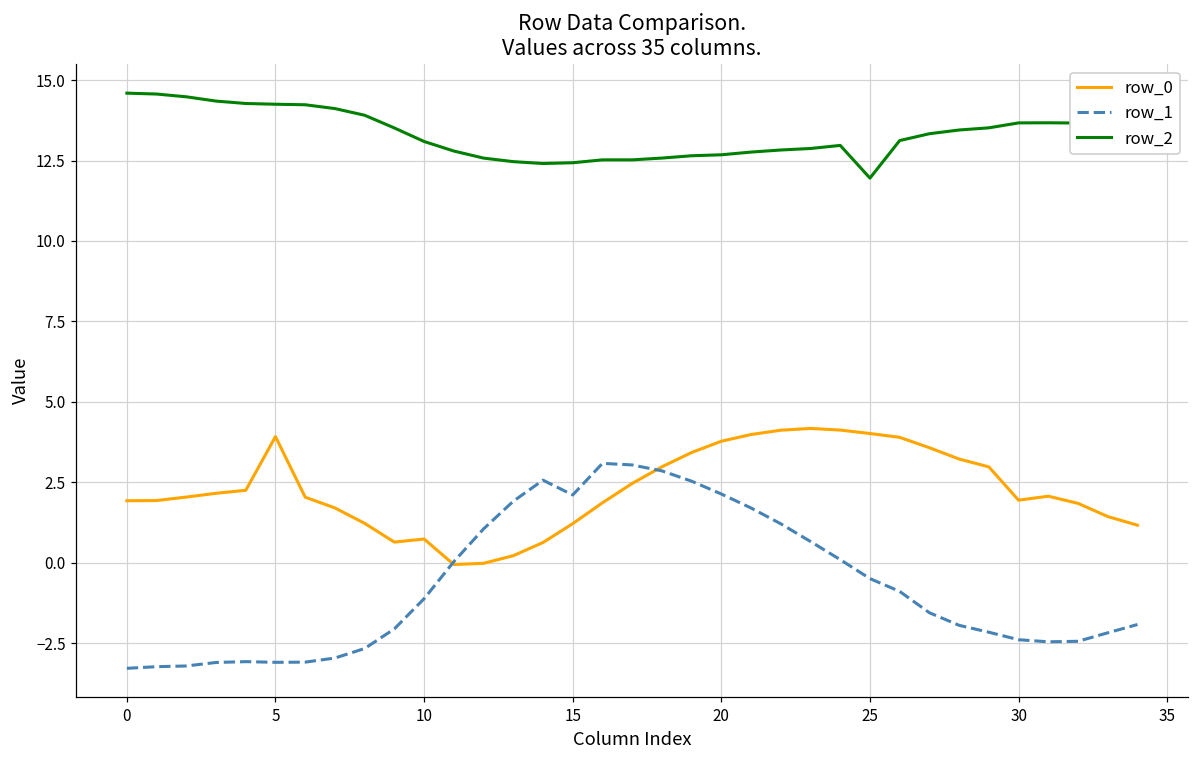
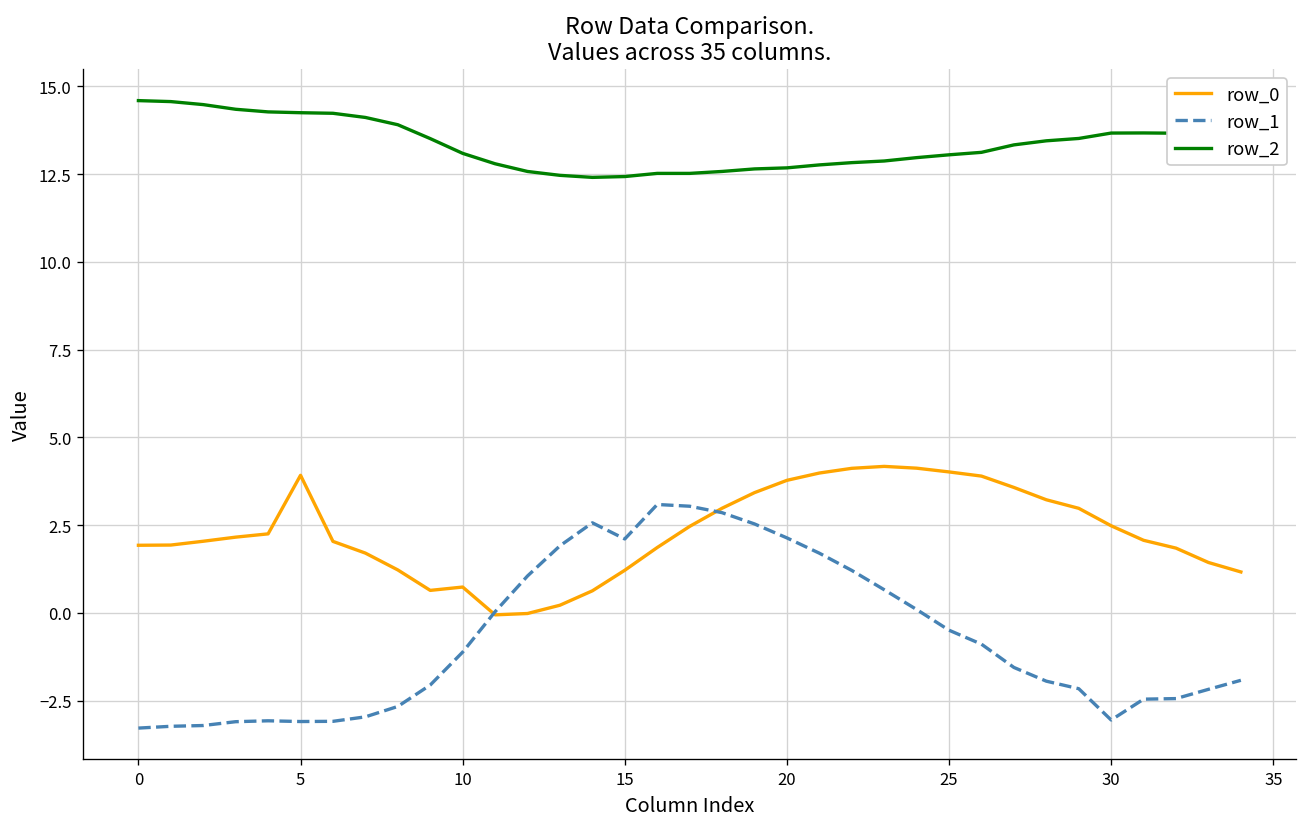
row_2, 25: 12.0 -> 13.1
row_0, 30: 1.9 -> 2.5
row_1, 30: -2.4 -> -3.1
